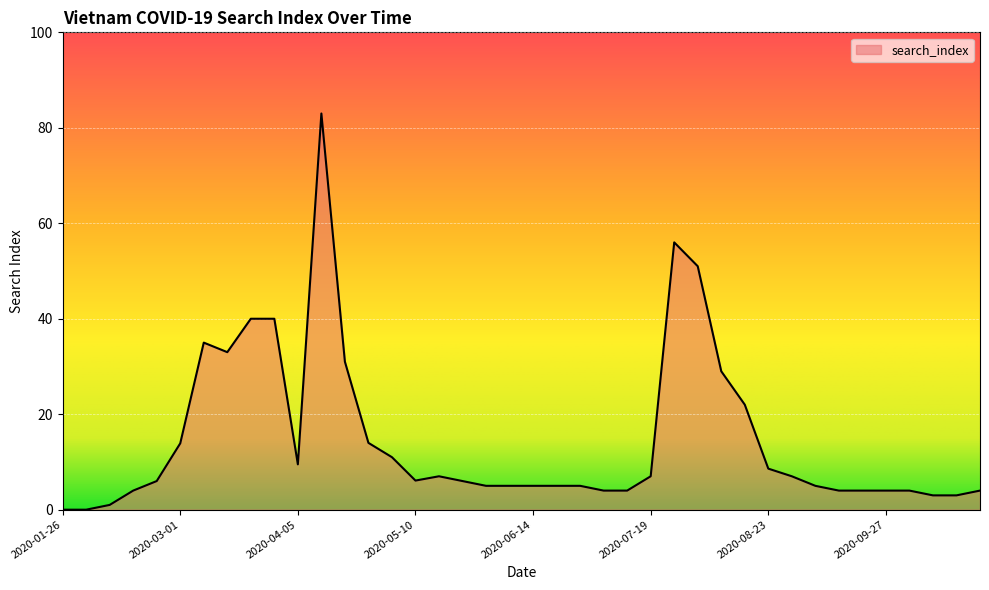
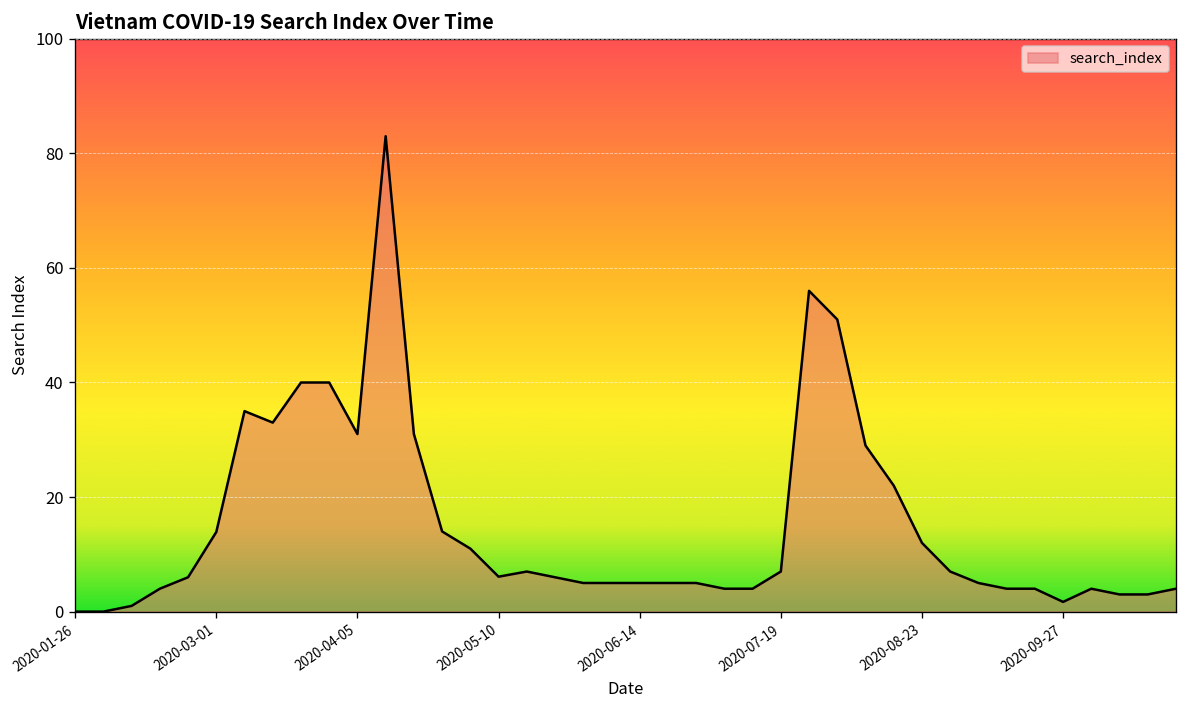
2020-04-05: 10 -> 31
2020-08-23: 9 -> 12
2020-09-27: 4 -> 2
